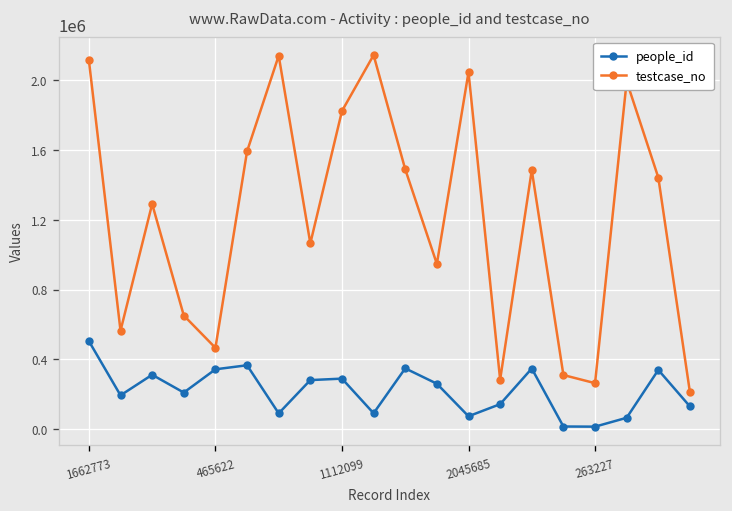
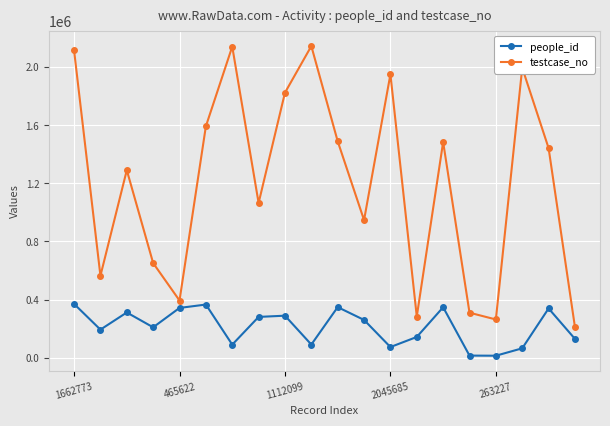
people_id, 1662773: 500000 -> 370000
testcase_no, 465622: 470000 -> 390000
testcase_no, 2045685: 2050000 -> 1950000
